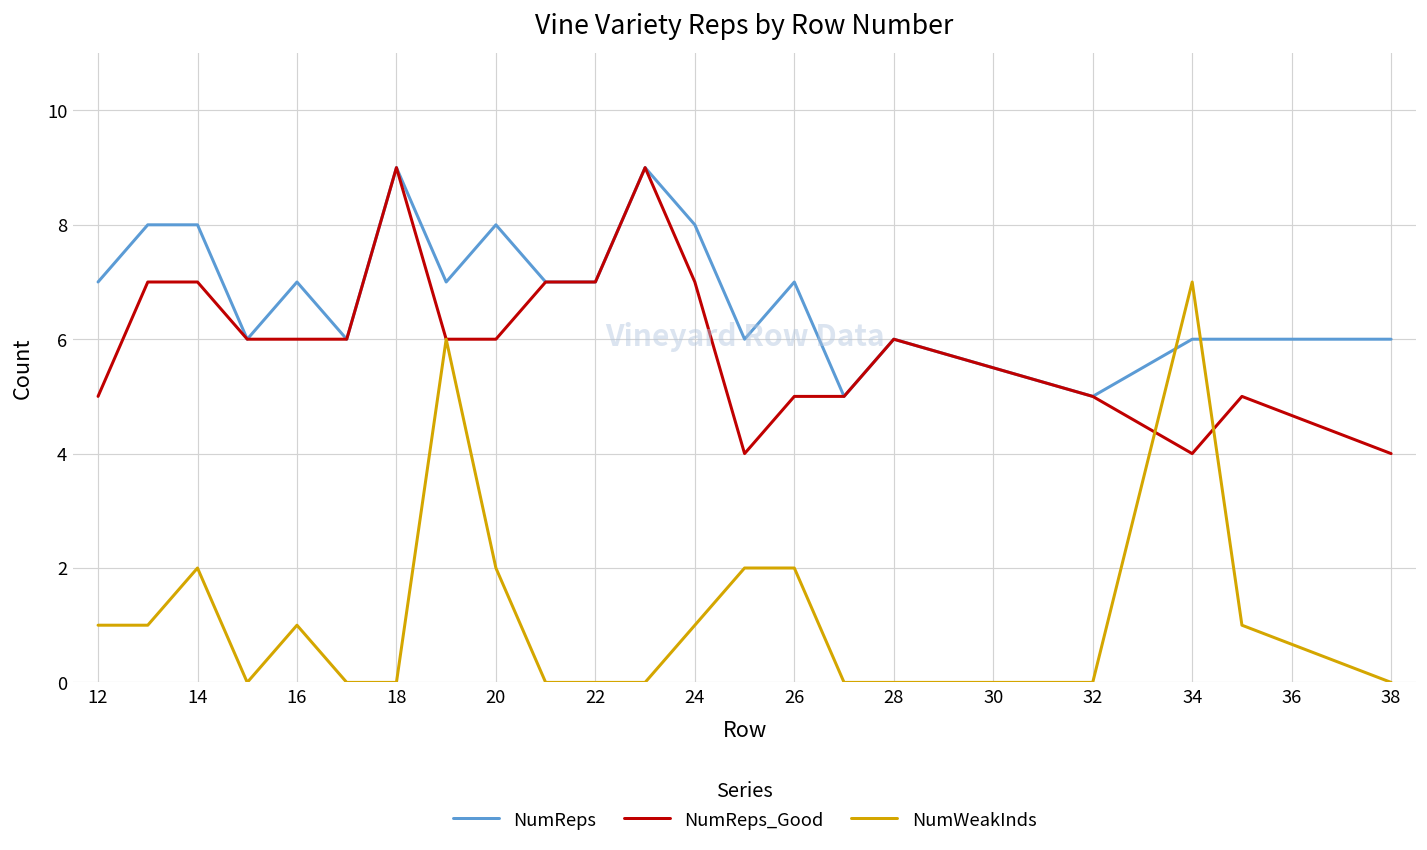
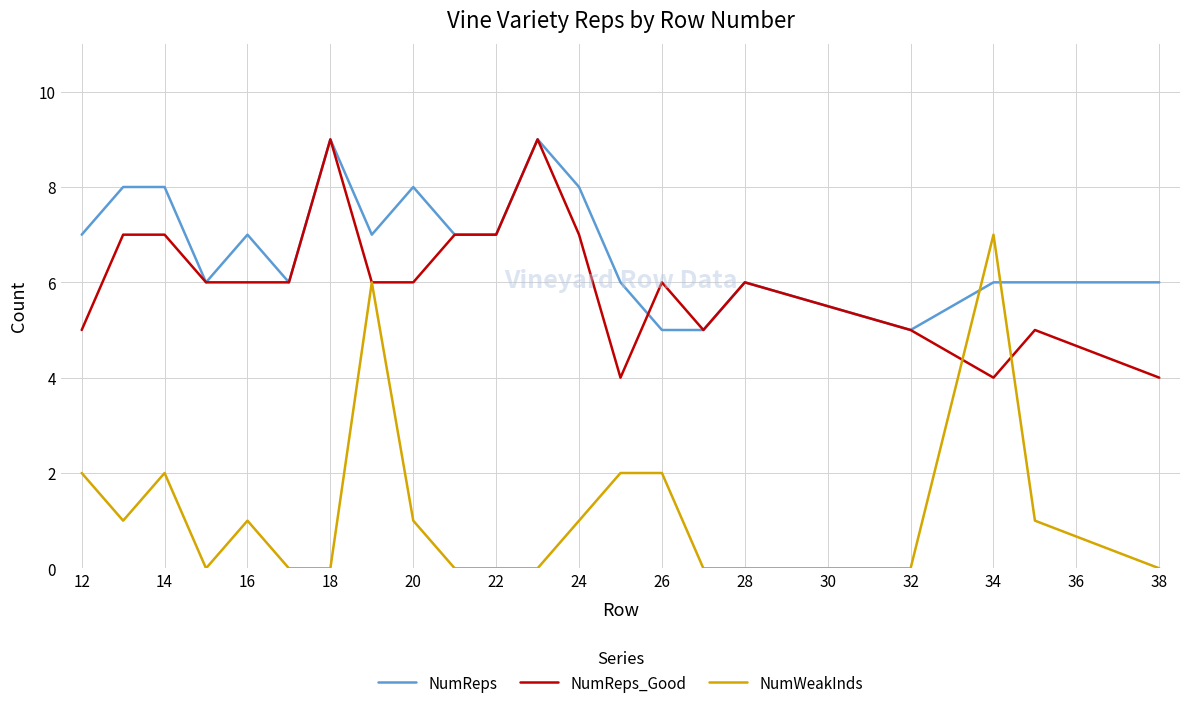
NumWeakInds, 12: 1 -> 2
NumWeakInds, 20: 2 -> 1
NumReps, 26: 7 -> 5
NumReps_Good, 26: 5 -> 6
